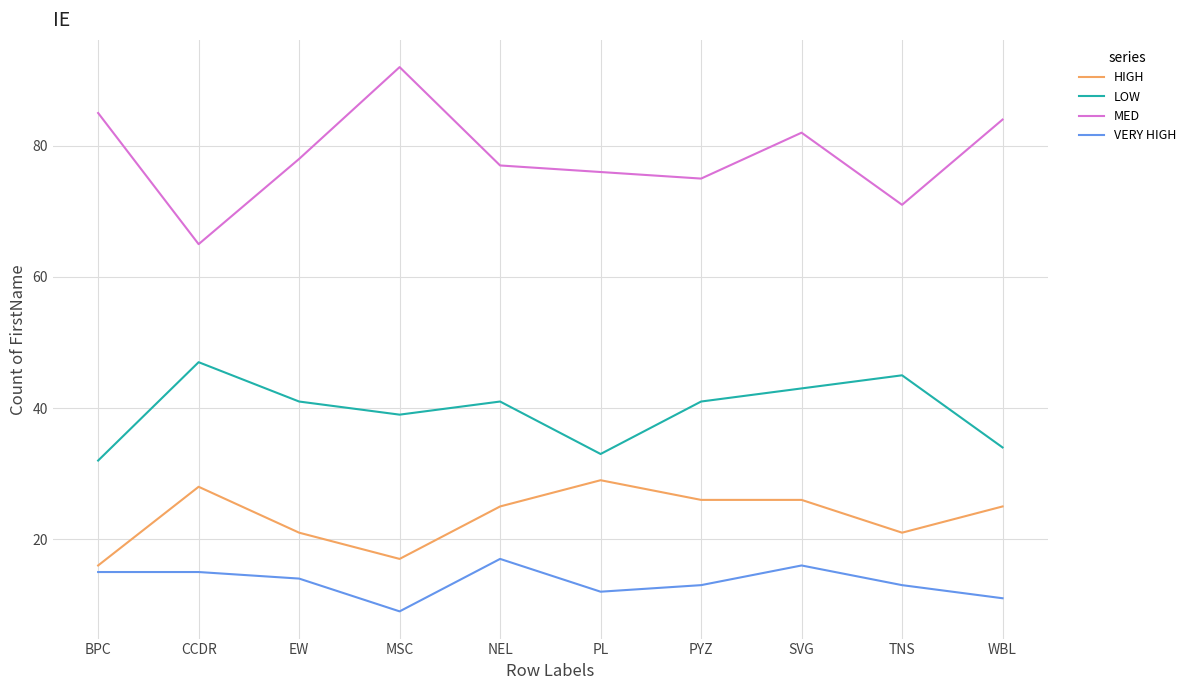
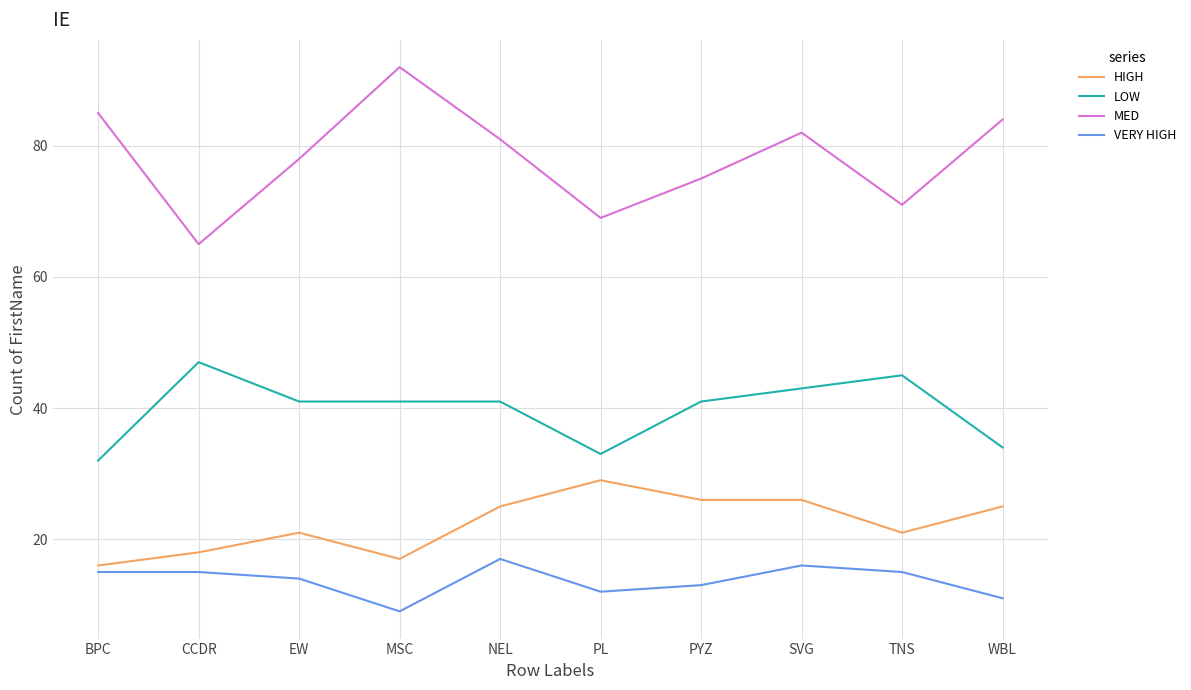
HIGH, CCDR: 28 -> 18
LOW, MSC: 39 -> 41
MED, NEL: 77 -> 81
MED, PL: 76 -> 69
VERY HIGH, TNS: 13 -> 15
